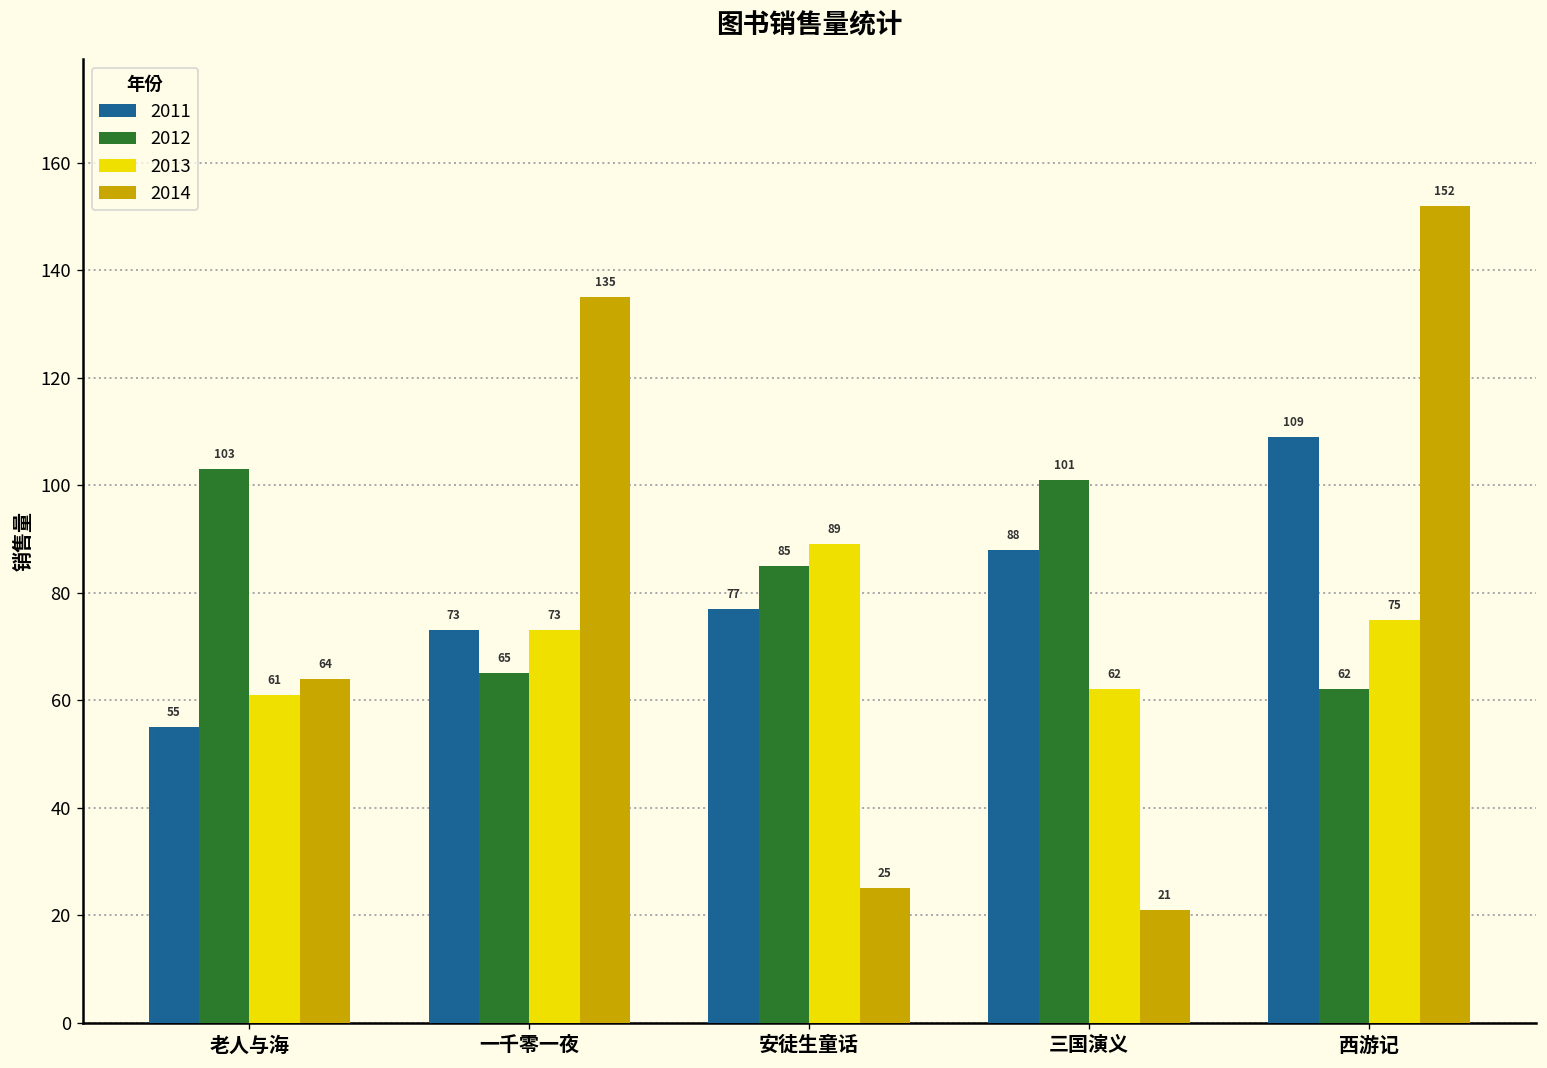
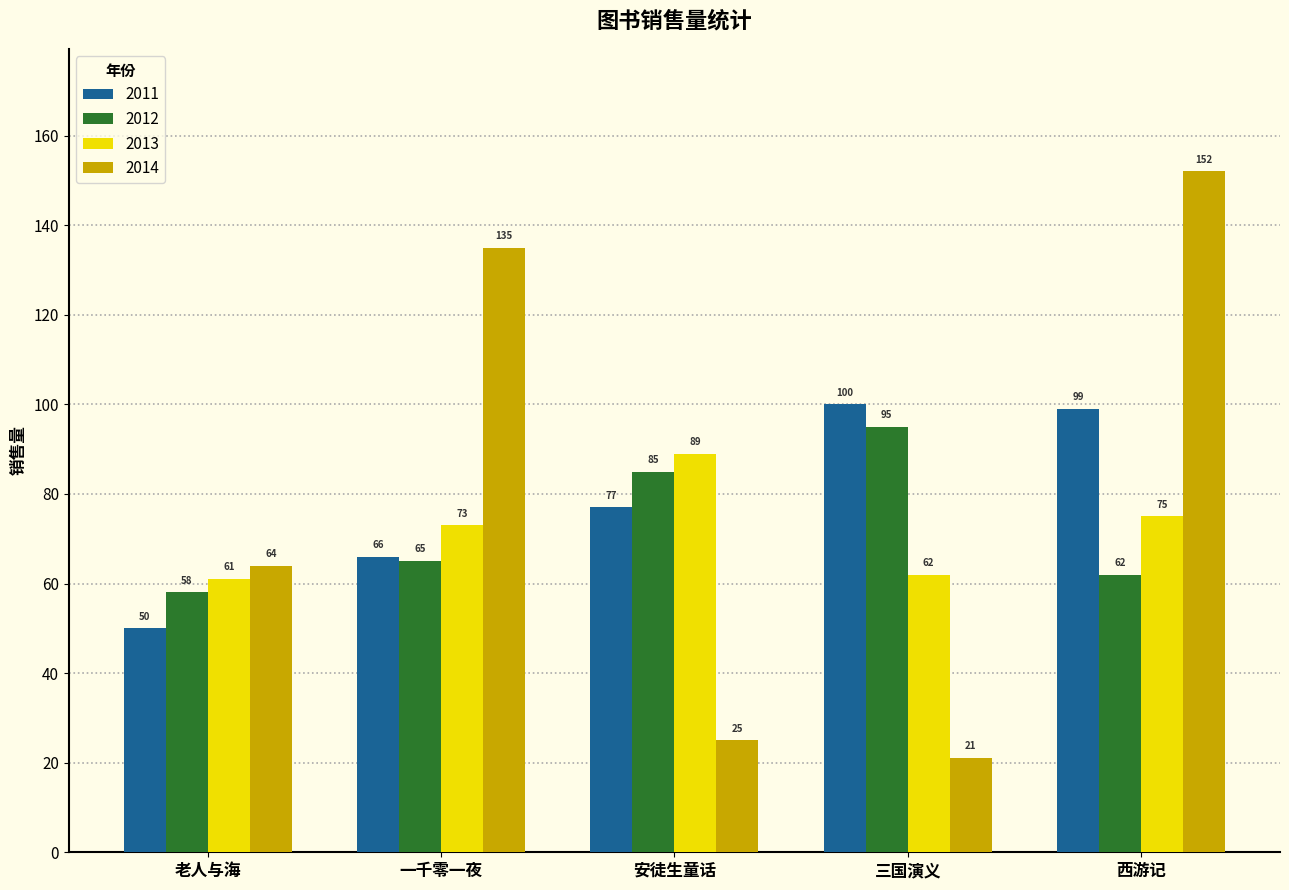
2011, 老人与海: 55 -> 50
2012, 老人与海: 103 -> 58
2011, 一千零一夜: 73 -> 66
2011, 三国演义: 88 -> 100
2012, 三国演义: 101 -> 95
2011, 西游记: 109 -> 99
